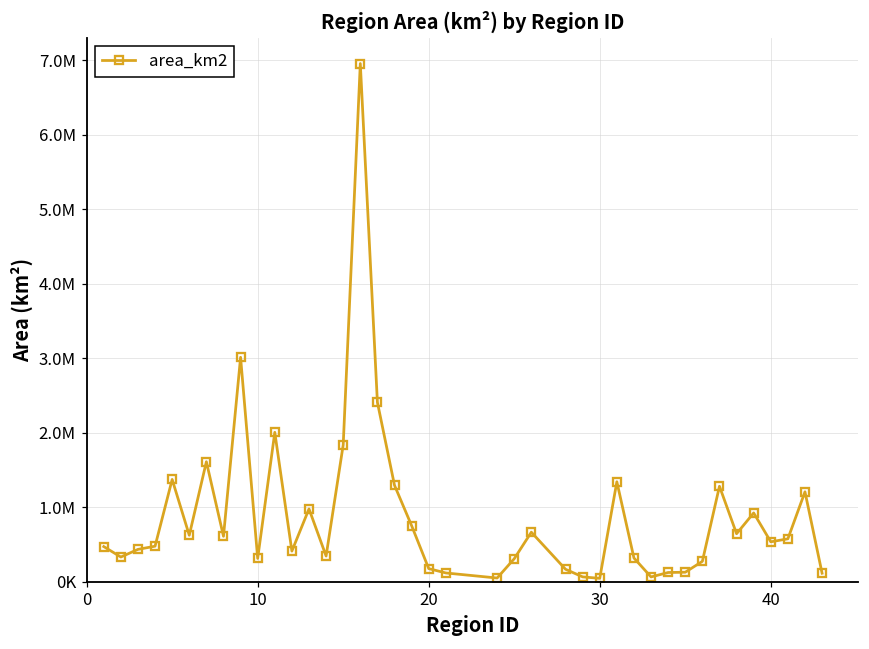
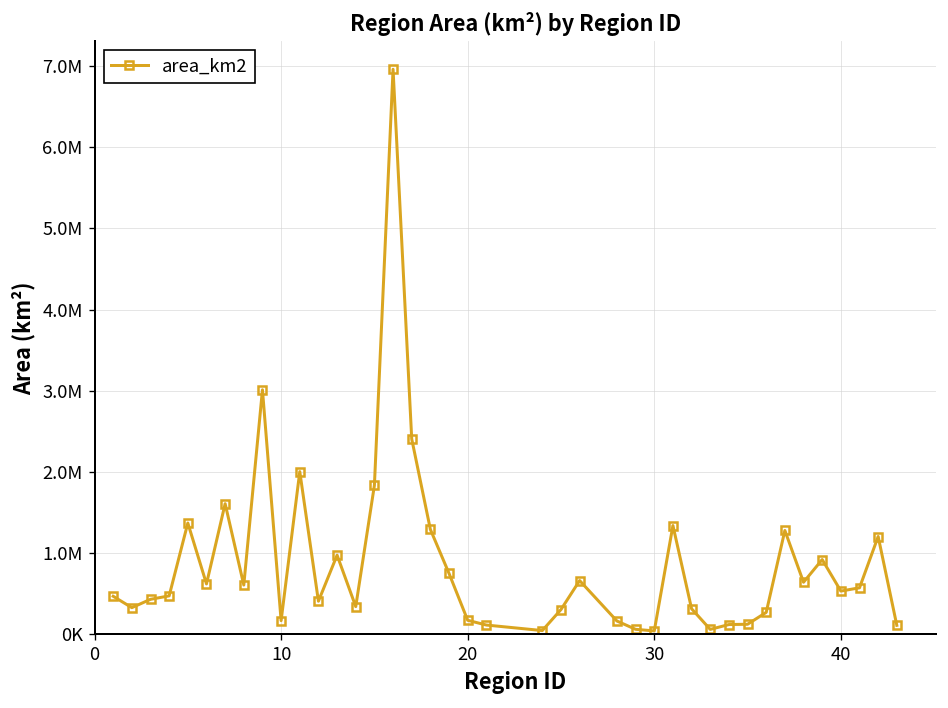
10: 300000 -> 200000
